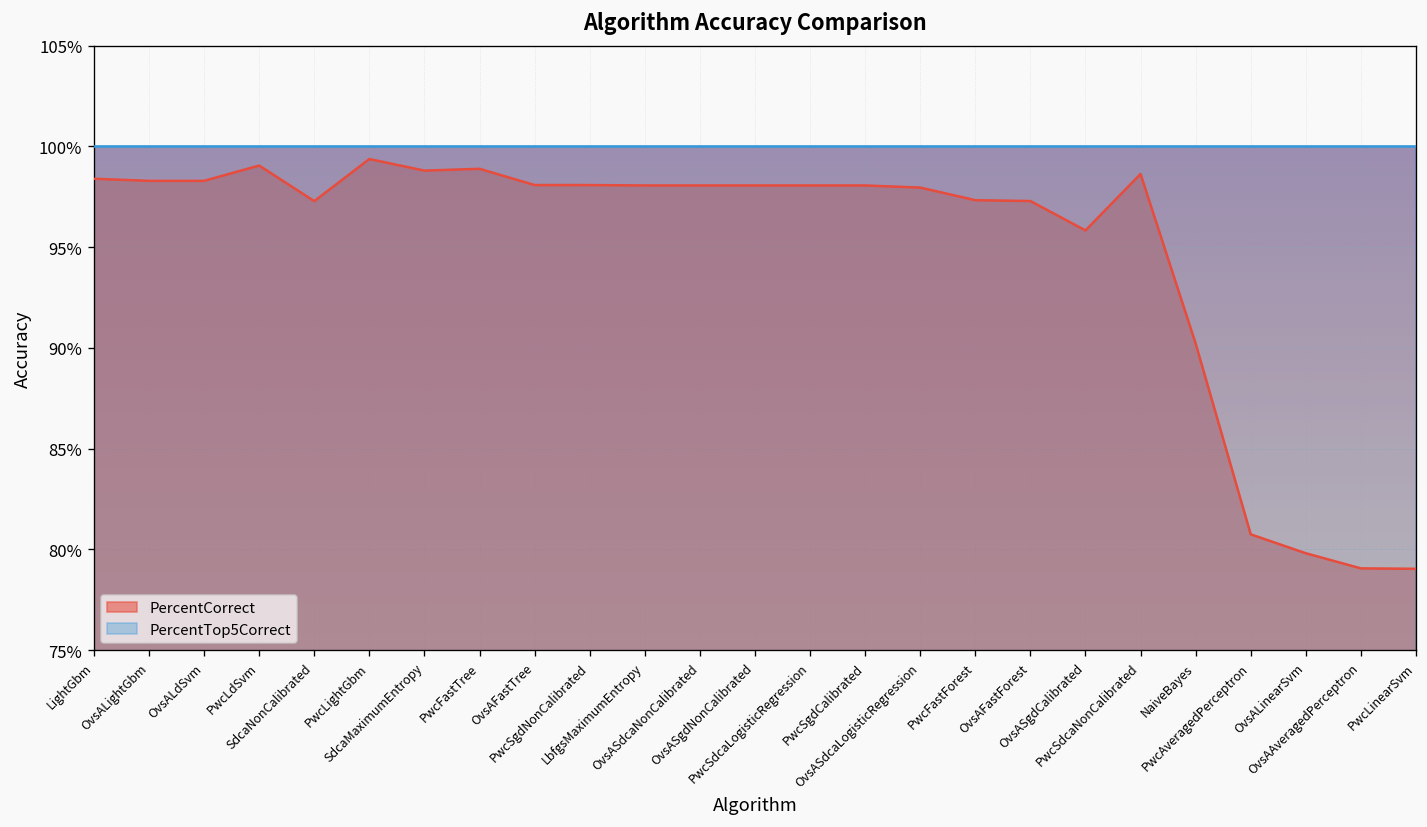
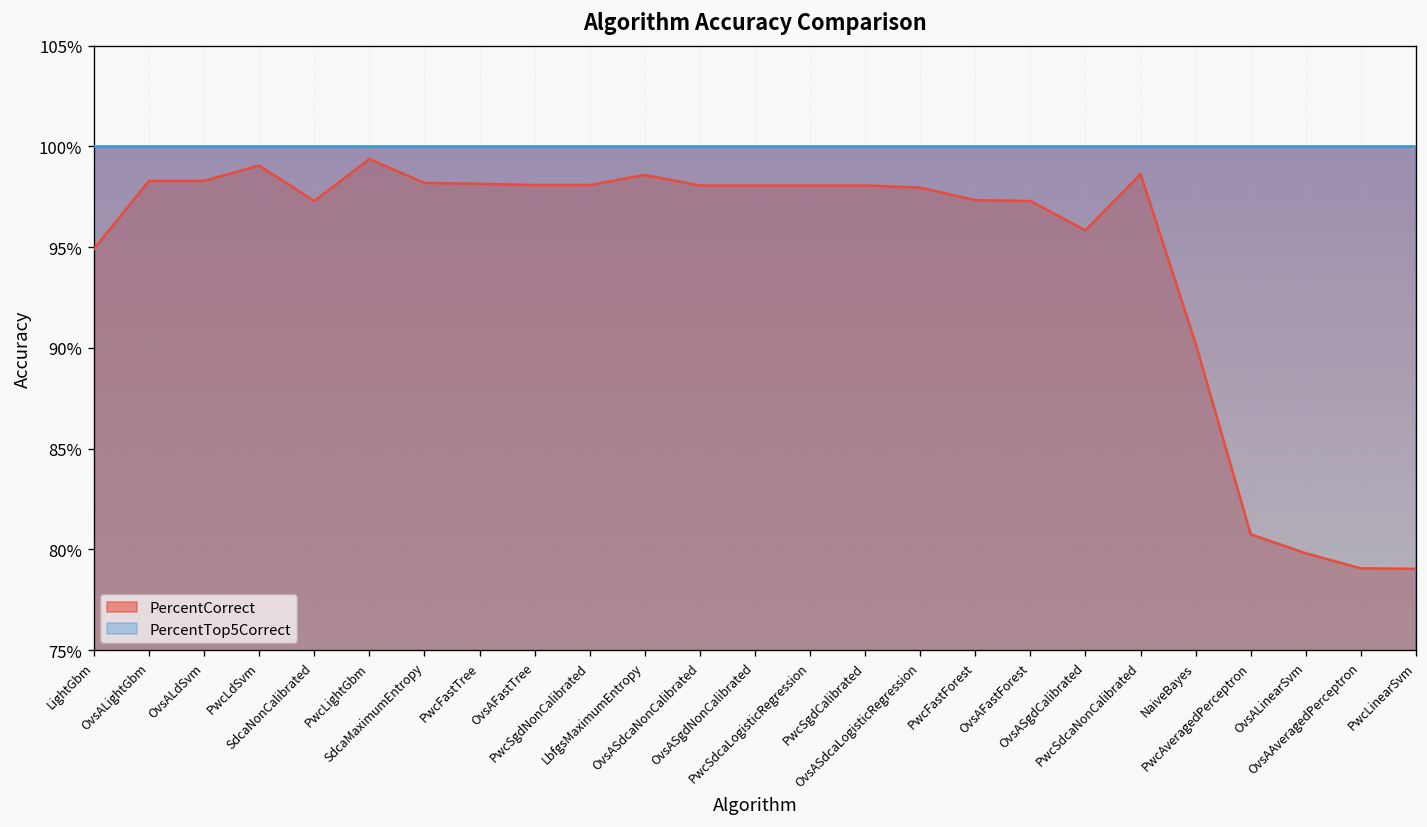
PercentCorrect, LightGbm: 98.4% -> 94.9%
PercentCorrect, SdcaMaximumEntropy: 98.8% -> 98.2%
PercentCorrect, PwcFastTree: 98.9% -> 98.1%
PercentCorrect, LbfgsMaximumEntropy: 98.1% -> 98.6%
